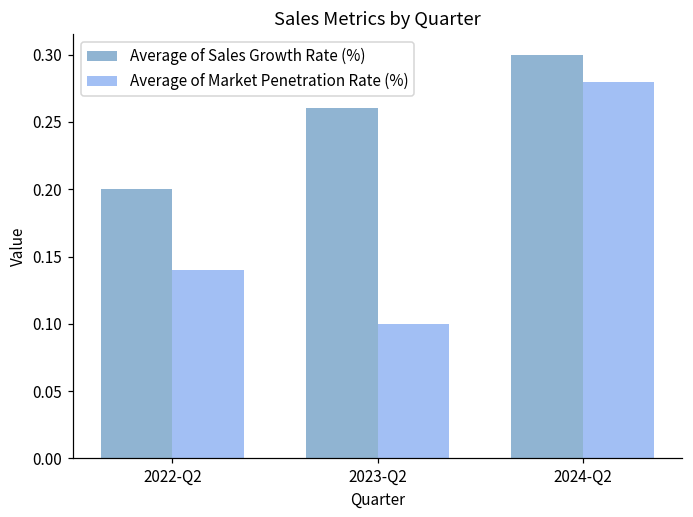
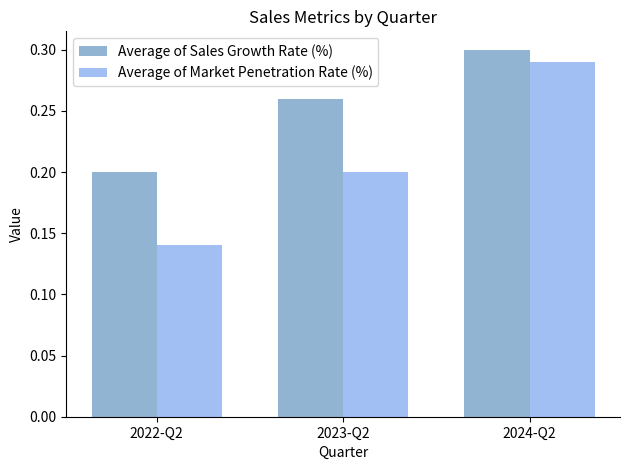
Average of Market Penetration Rate (%), 2023-Q2: 0.1 -> 0.2
Average of Market Penetration Rate (%), 2024-Q2: 0.28 -> 0.29
